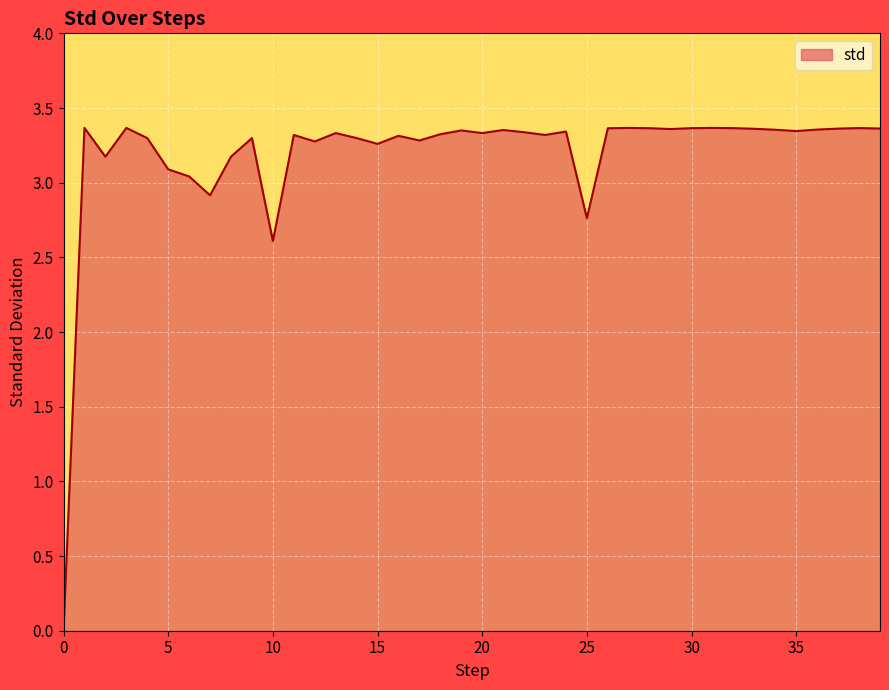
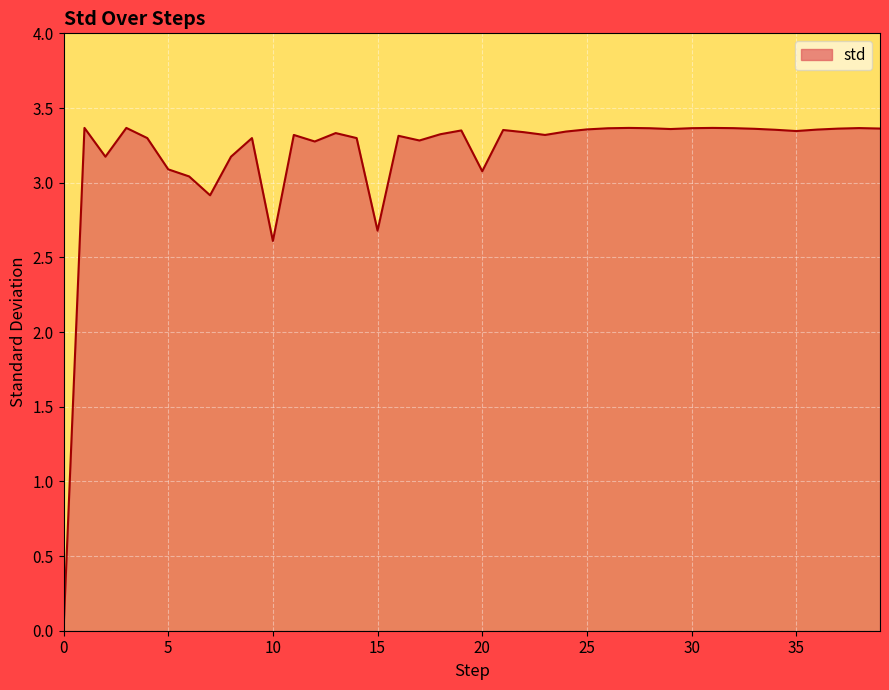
15: 3.26 -> 2.68
20: 3.33 -> 3.08
25: 2.76 -> 3.36
